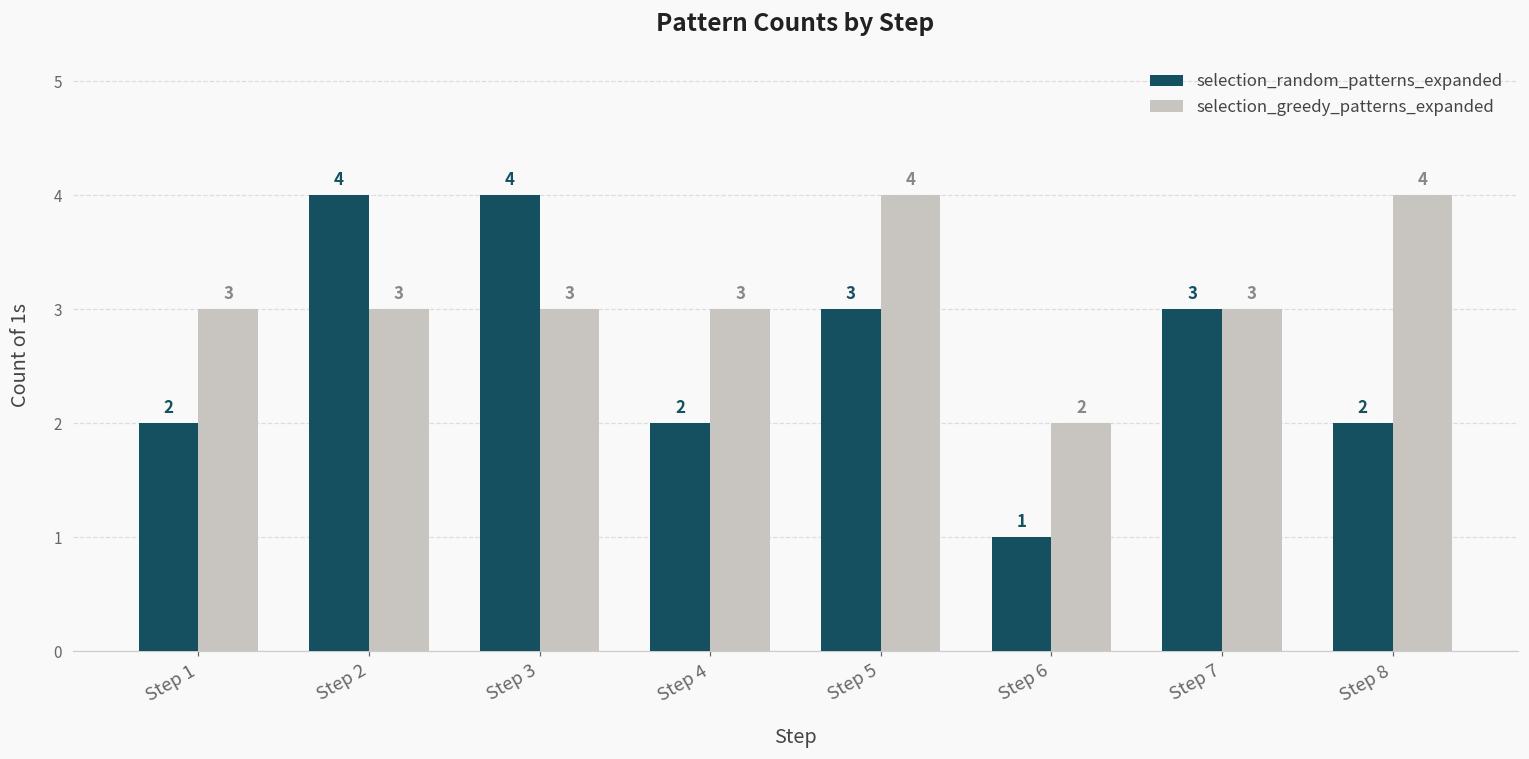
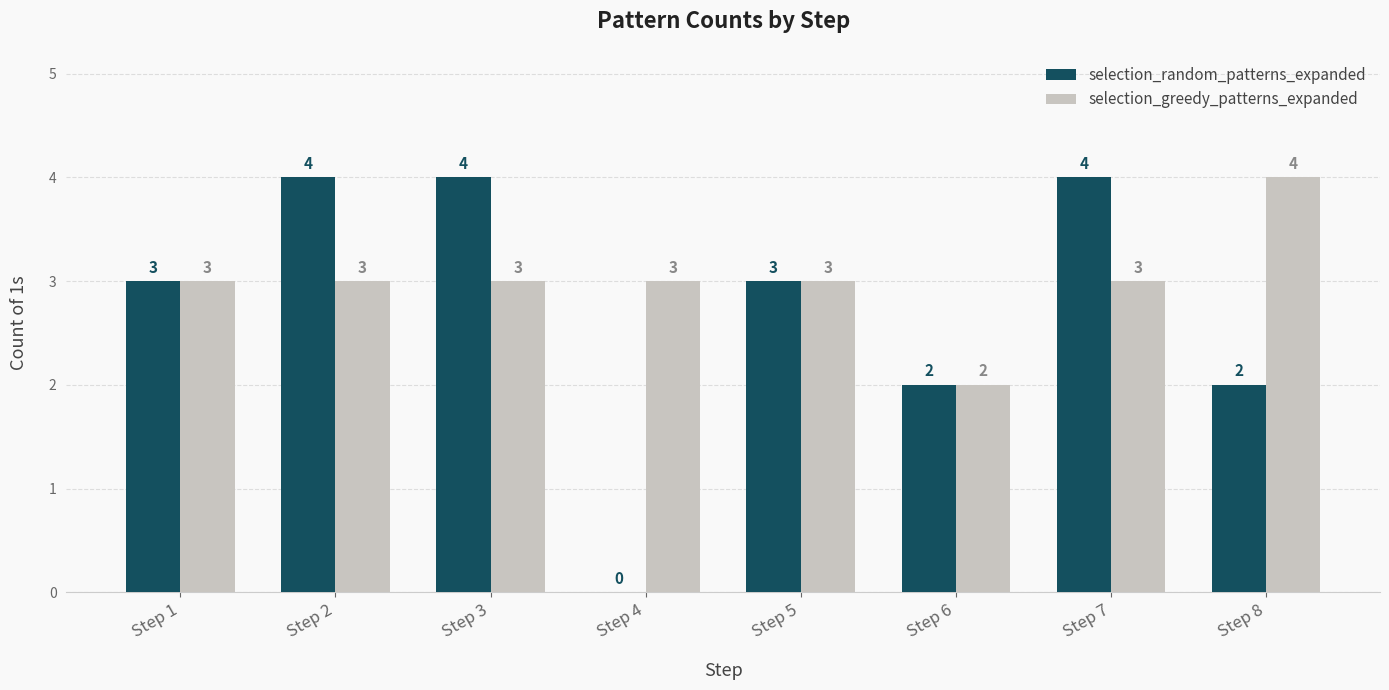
selection_random_patterns_expanded, Step 1: 2 -> 3
selection_random_patterns_expanded, Step 4: 2 -> 0
selection_greedy_patterns_expanded, Step 5: 4 -> 3
selection_random_patterns_expanded, Step 6: 1 -> 2
selection_random_patterns_expanded, Step 7: 3 -> 4
